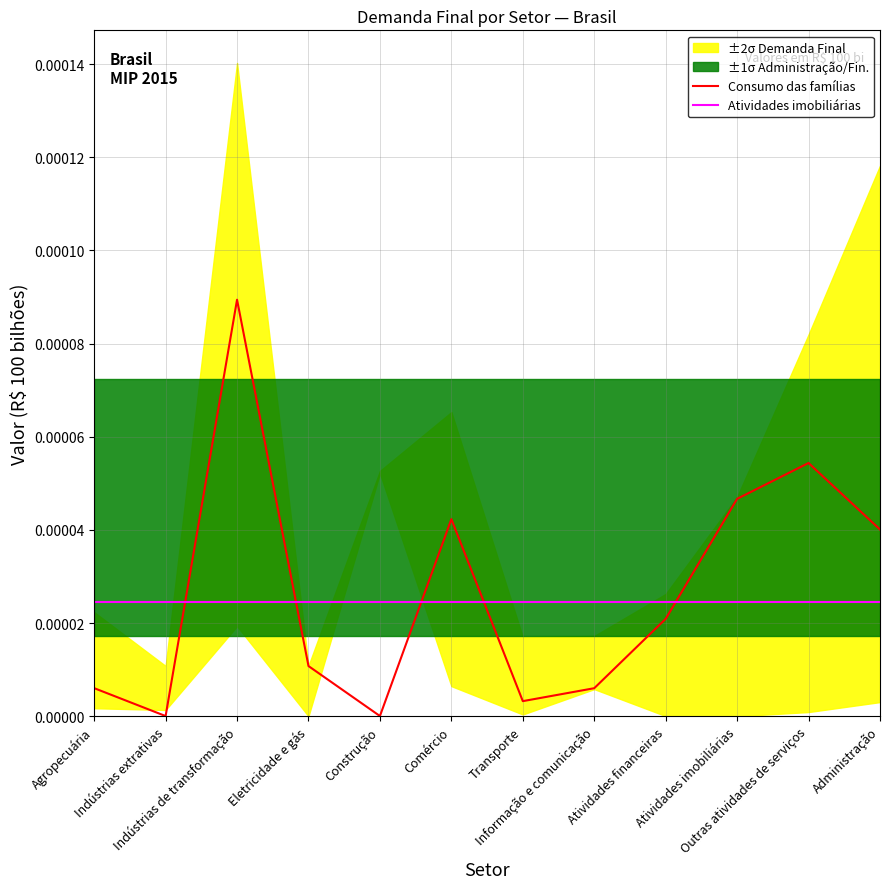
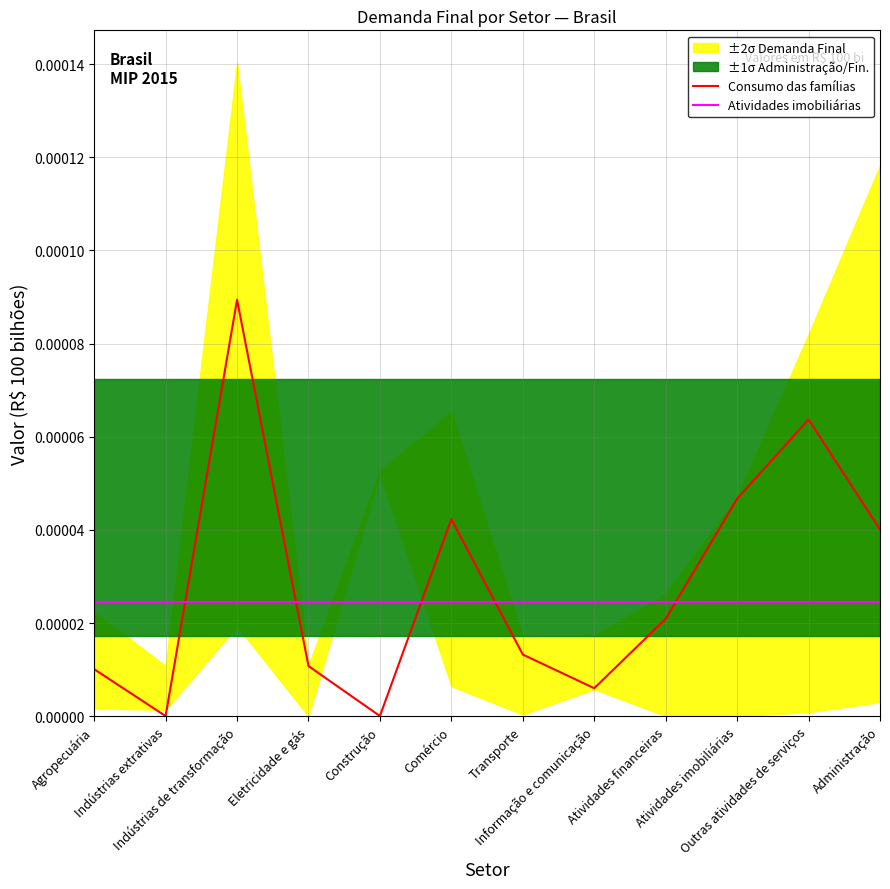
Consumo das famílias, Agropecuária: 0.000006 -> 0.000010
Consumo das famílias, Transporte: 0.000003 -> 0.000013
Consumo das famílias, Outras atividades de serviços: 0.000054 -> 0.000064
